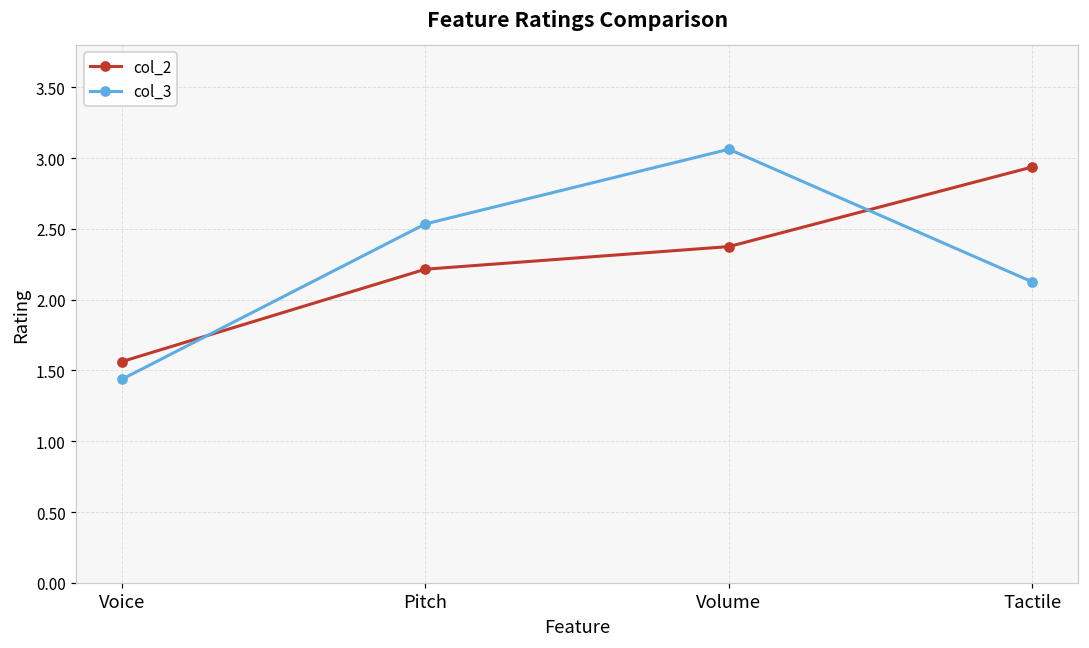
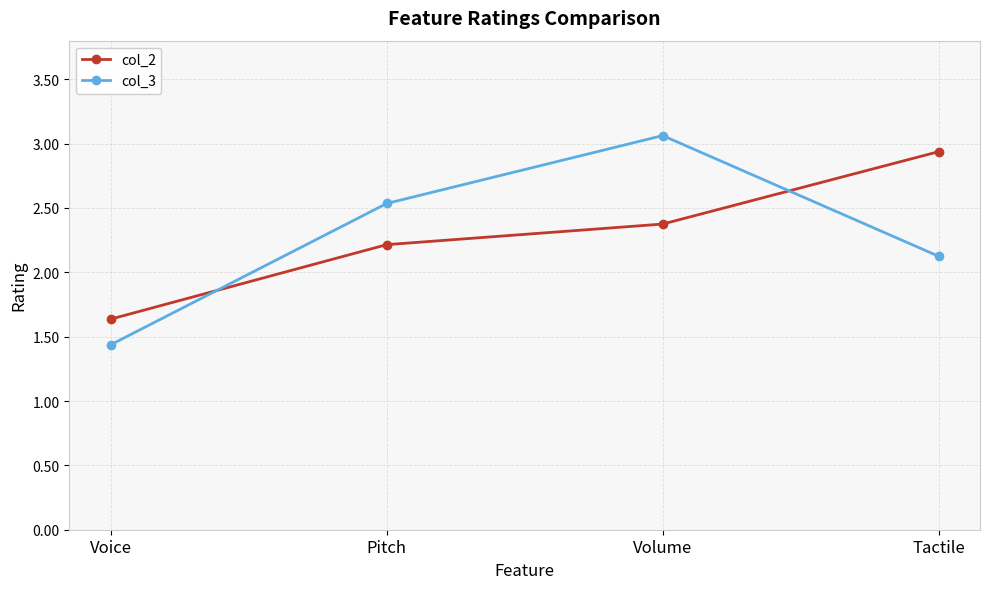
col_2, Voice: 1.56 -> 1.64
